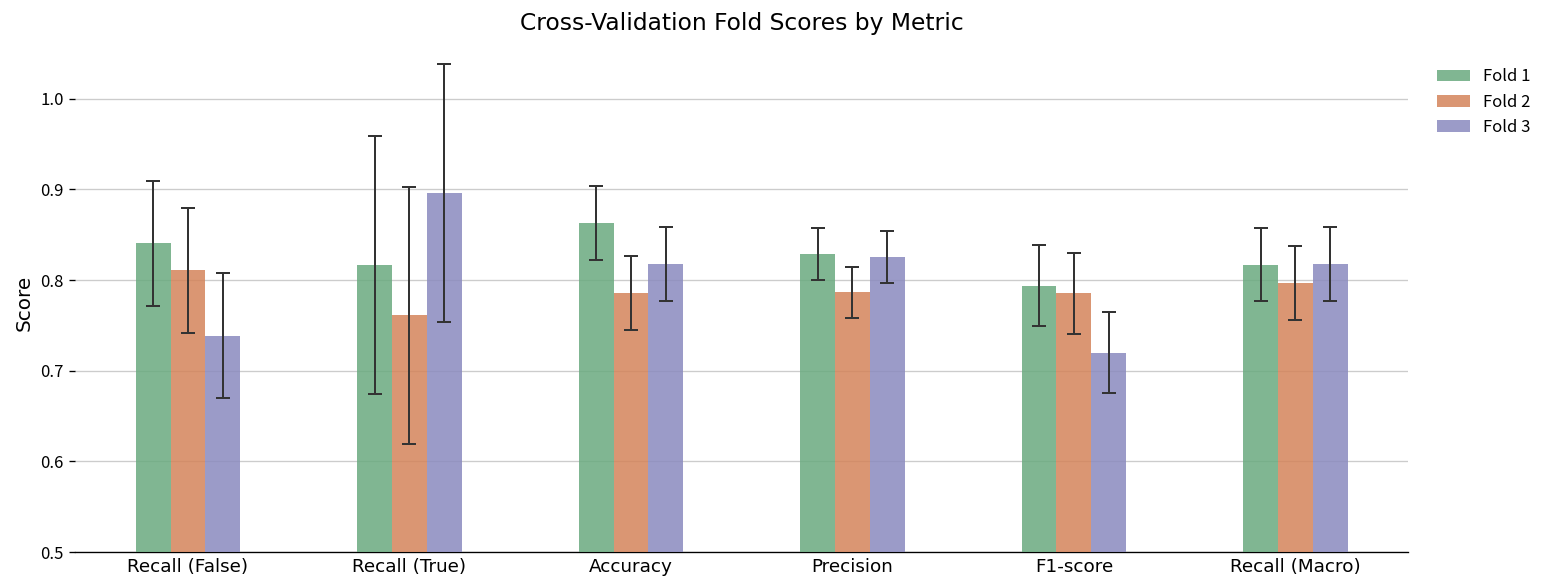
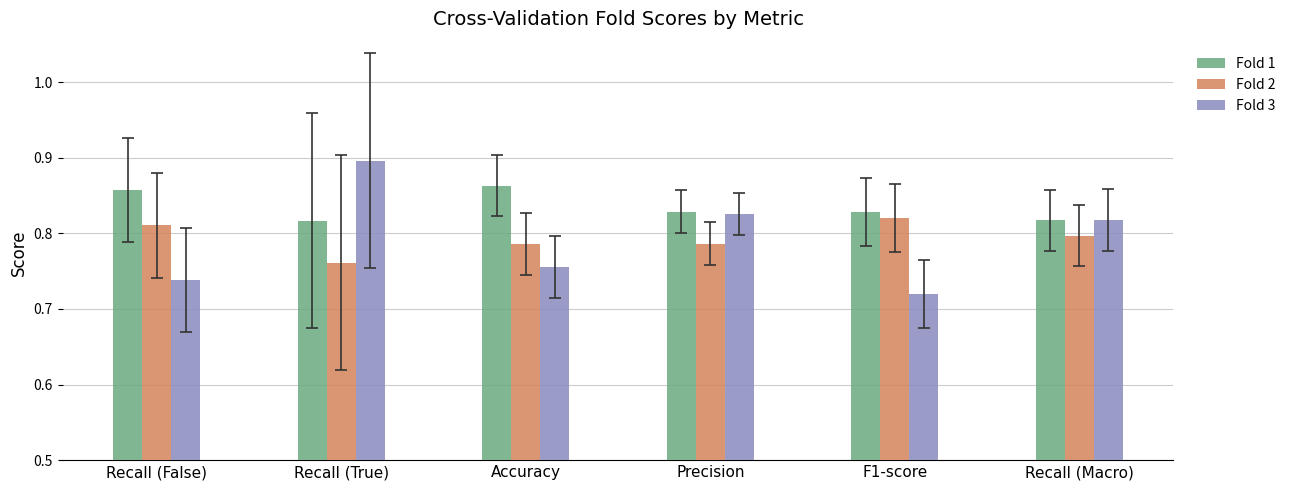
Fold 1, Recall (False): 0.84 -> 0.86
Fold 3, Accuracy: 0.82 -> 0.76
Fold 1, F1-score: 0.79 -> 0.83
Fold 2, F1-score: 0.79 -> 0.82
